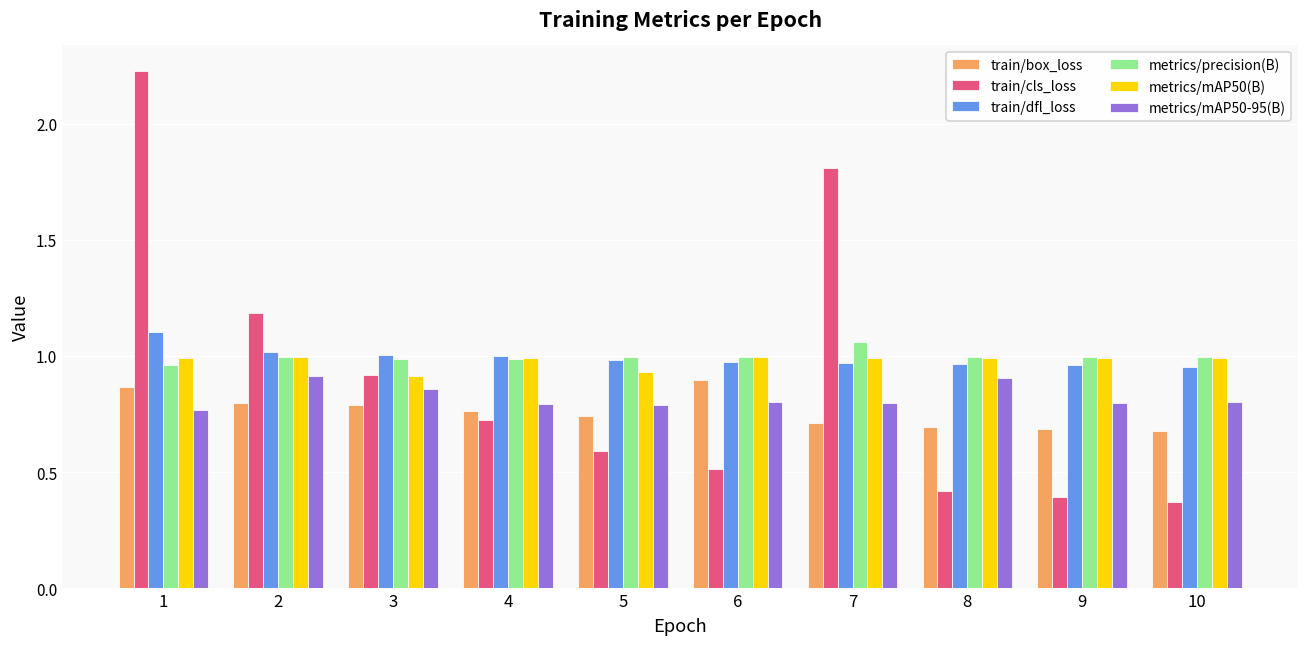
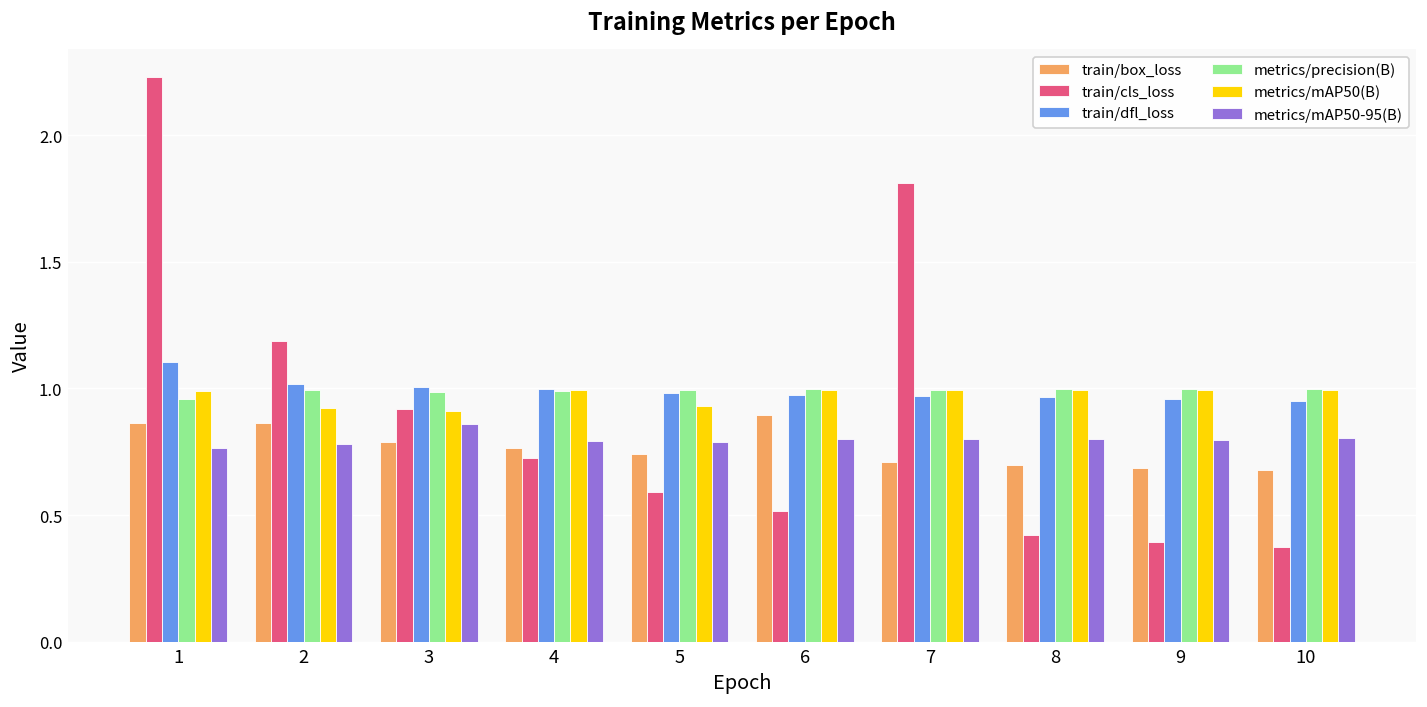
train/box_loss, 2: 0.80 -> 0.86
metrics/mAP50(B), 2: 0.99 -> 0.92
metrics/mAP50-95(B), 2: 0.91 -> 0.78
metrics/precision(B), 7: 1.06 -> 0.99
metrics/mAP50-95(B), 8: 0.90 -> 0.80
